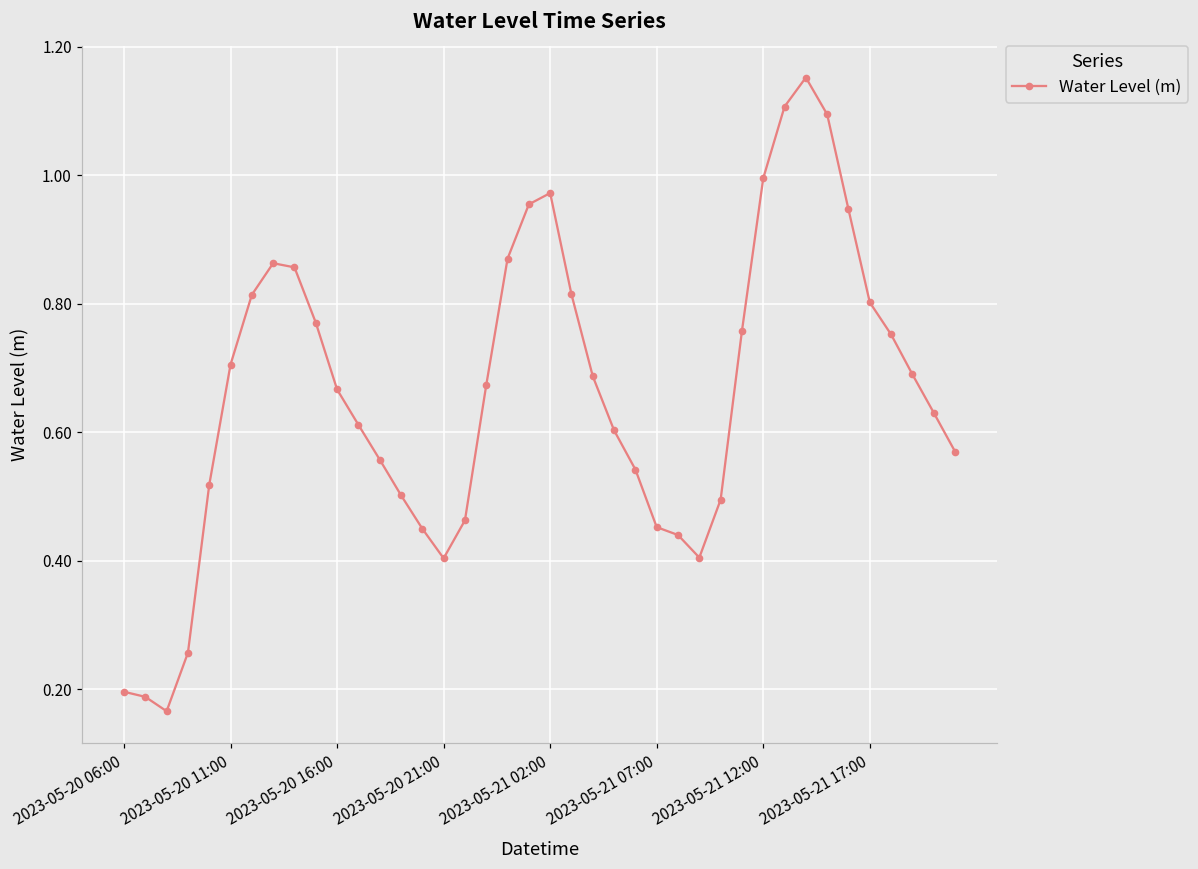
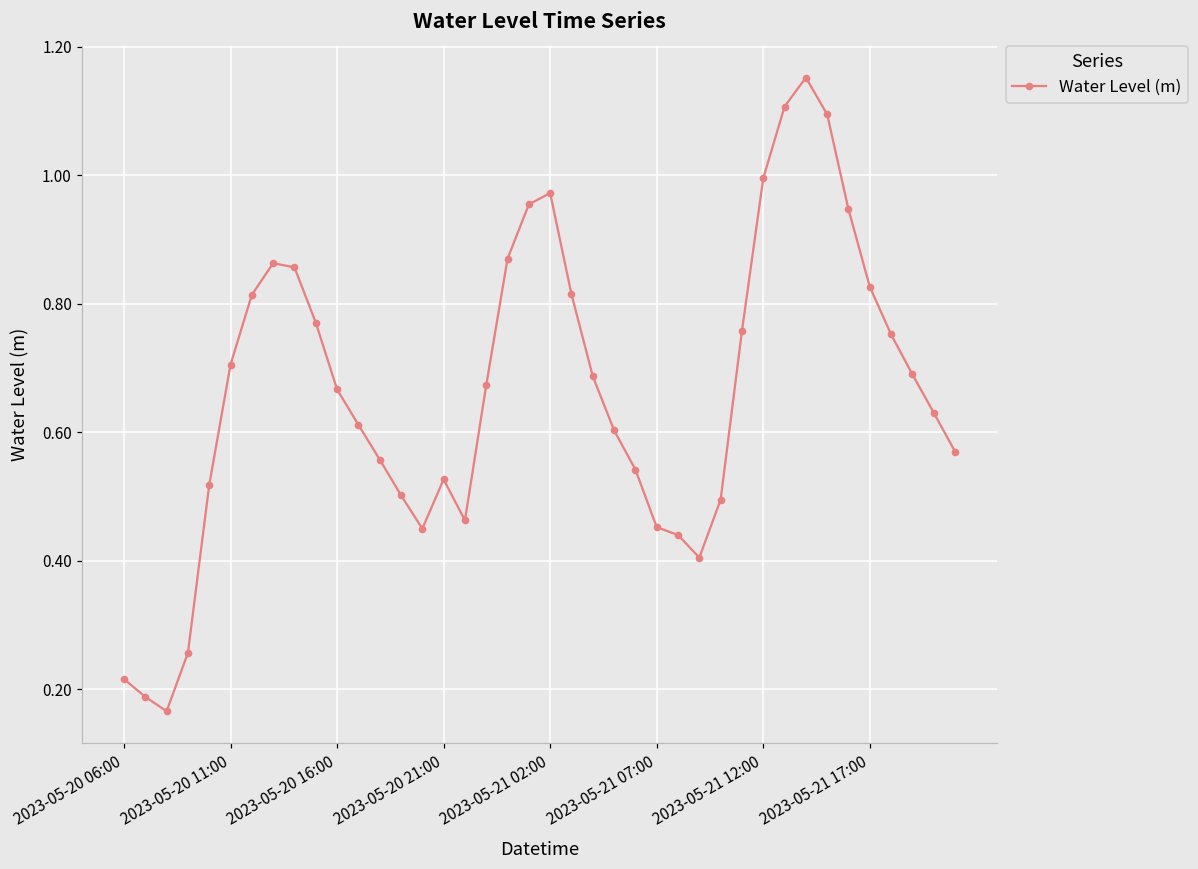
2023-05-20 06:00: 0.20 -> 0.22
2023-05-20 21:00: 0.40 -> 0.53
2023-05-21 17:00: 0.80 -> 0.83
